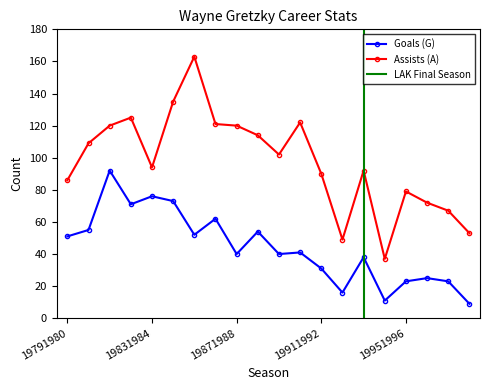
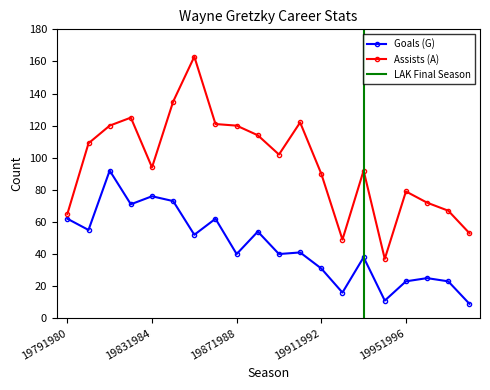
Goals (G), 19791980: 51 -> 62
Assists (A), 19791980: 86 -> 65
